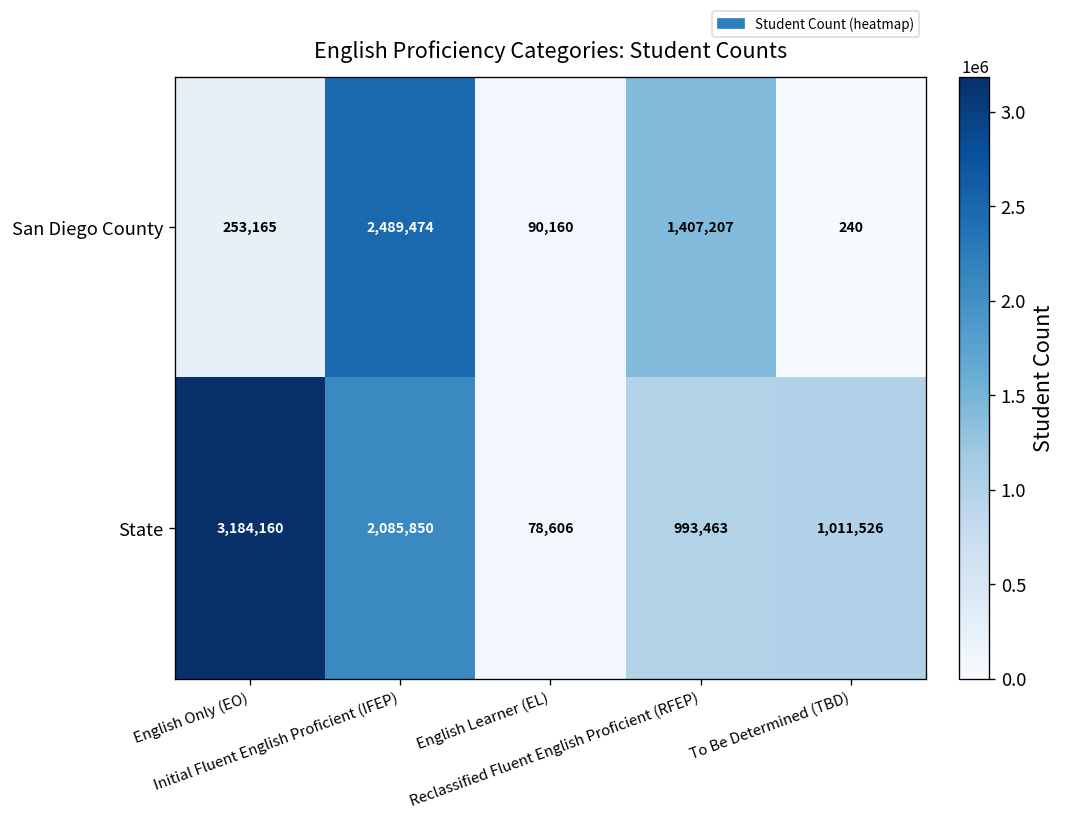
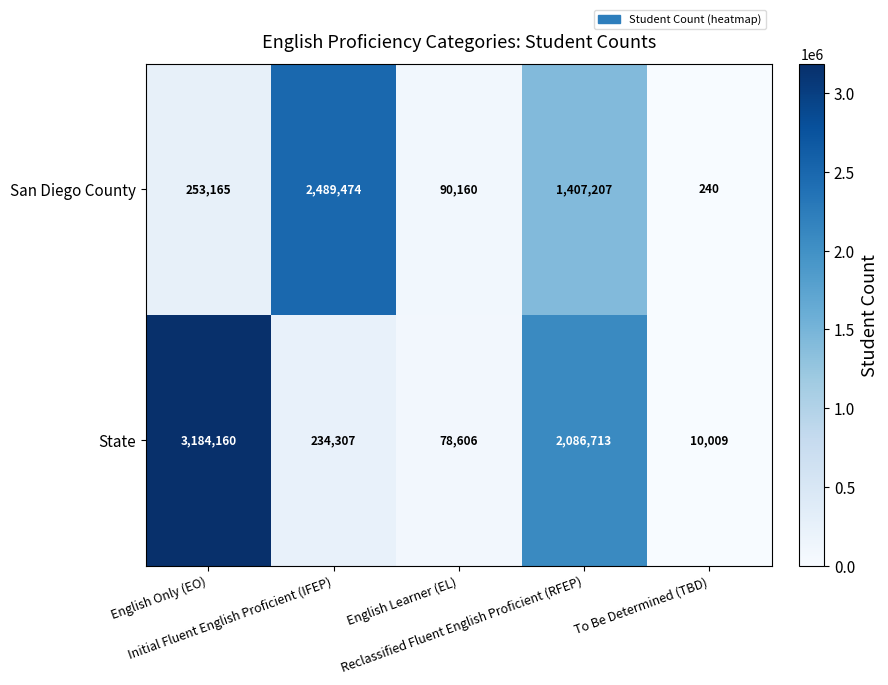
State, Initial Fluent English Proficient (IFEP): 2,085,850 -> 234,307
State, Reclassified Fluent English Proficient (RFEP): 993,463 -> 2,086,713
State, To Be Determined (TBD): 1,011,526 -> 10,009
